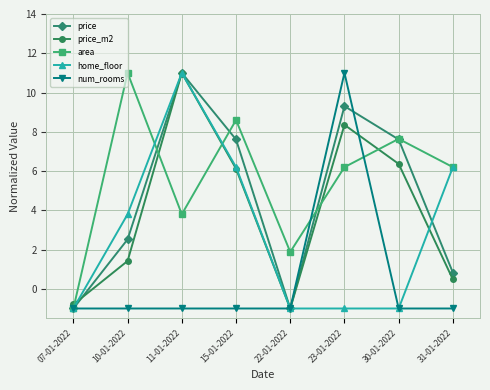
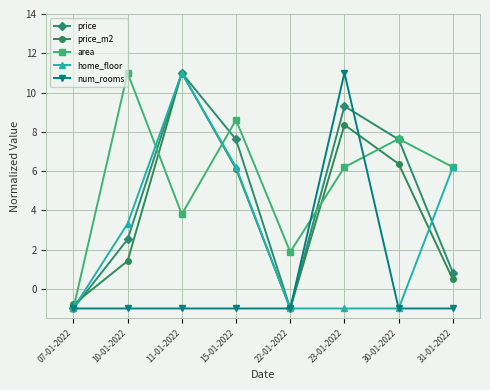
home_floor, 10-01-2022: 3.8 -> 3.3
